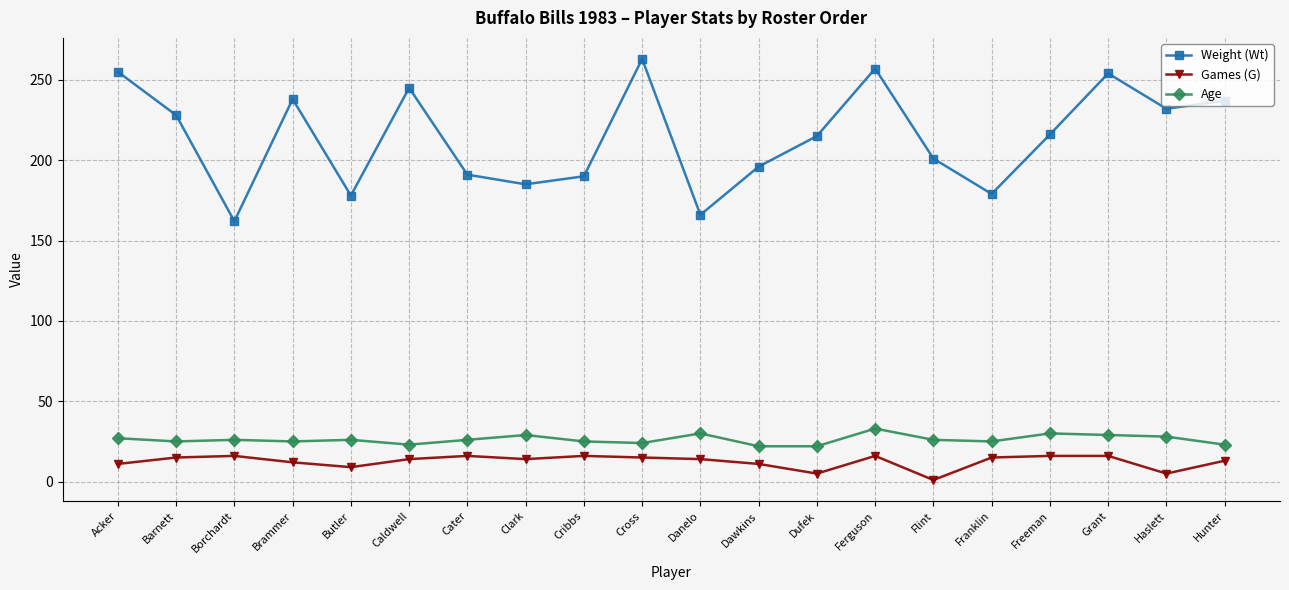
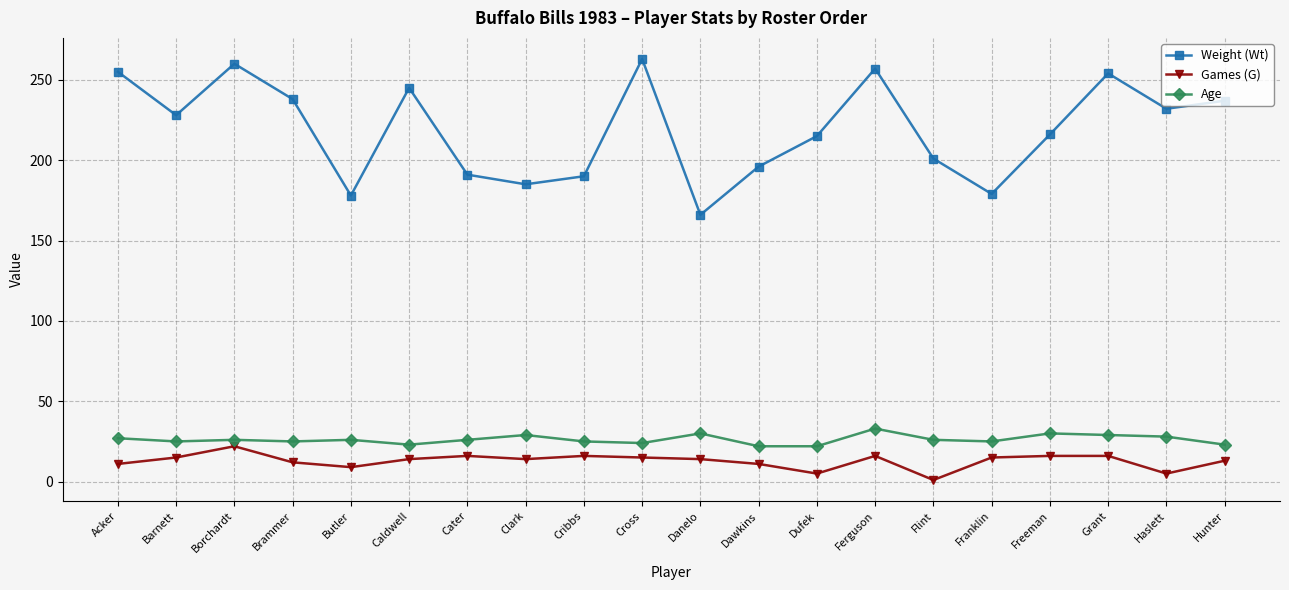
Weight (Wt), Borchardt: 162 -> 260
Games (G), Borchardt: 16 -> 22
